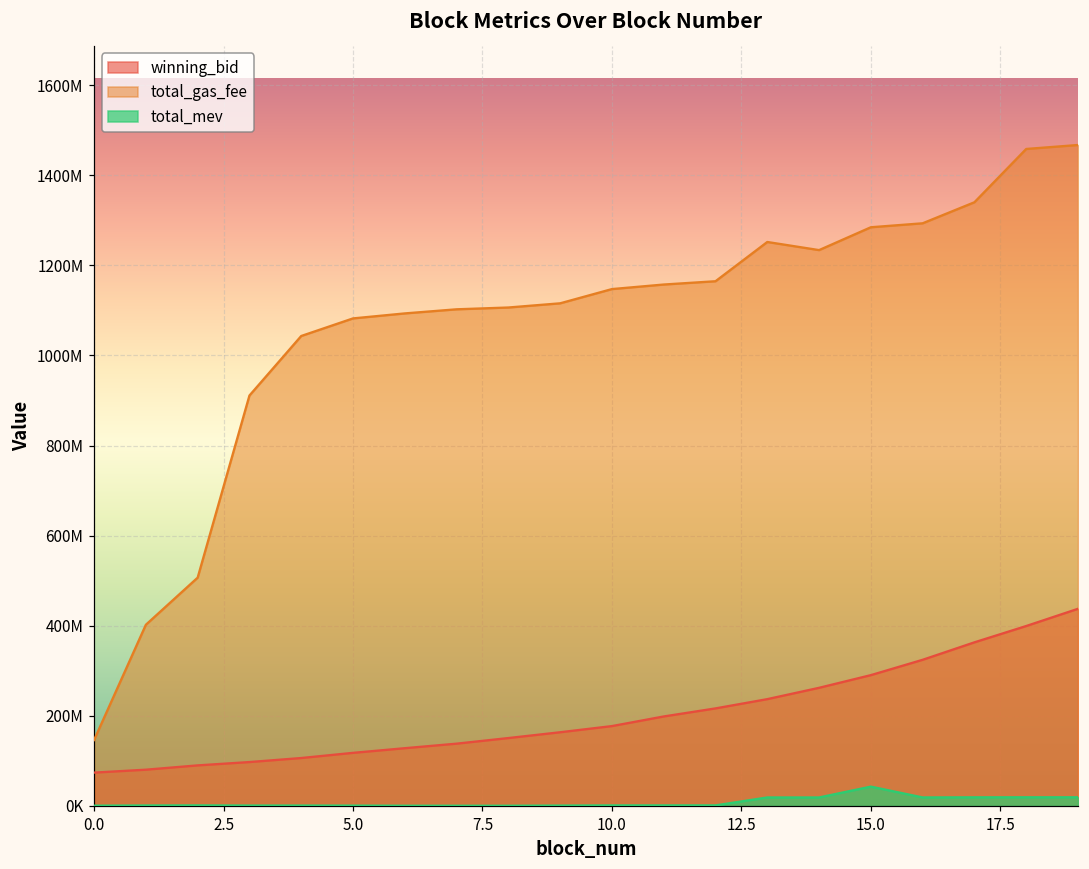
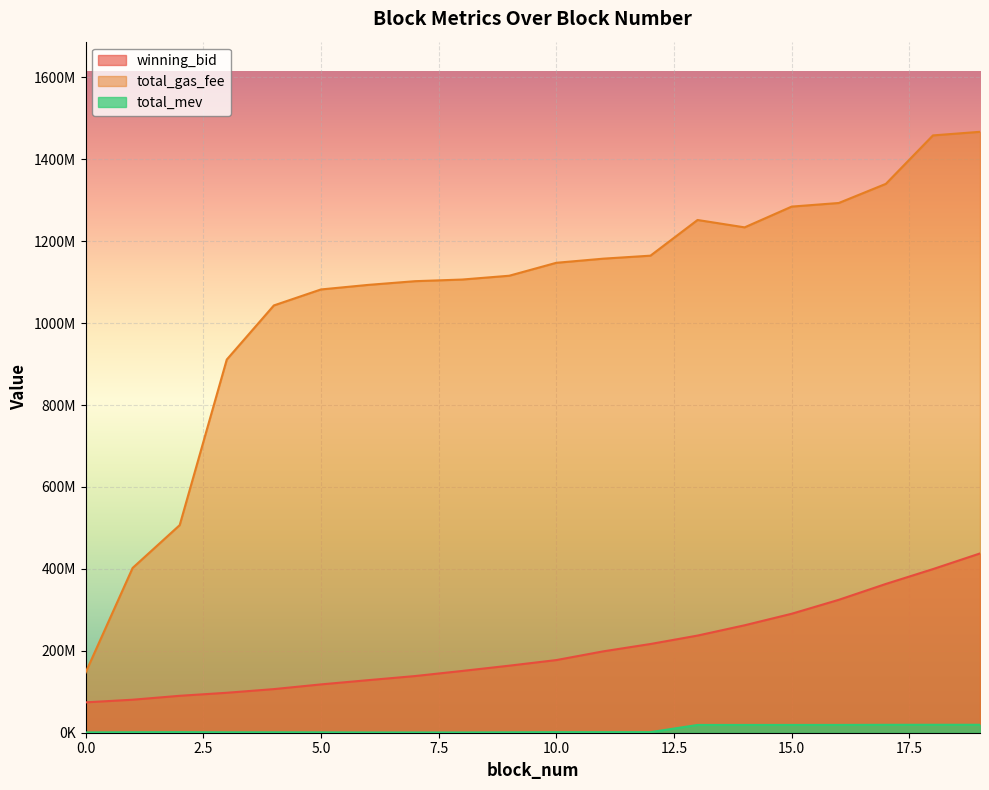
total_mev, 15.0: 40000000 -> 20000000
